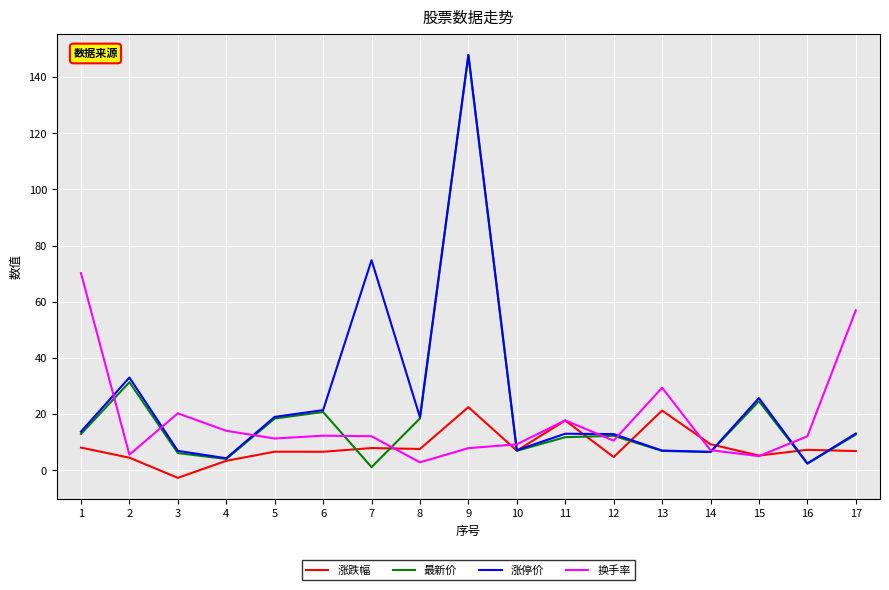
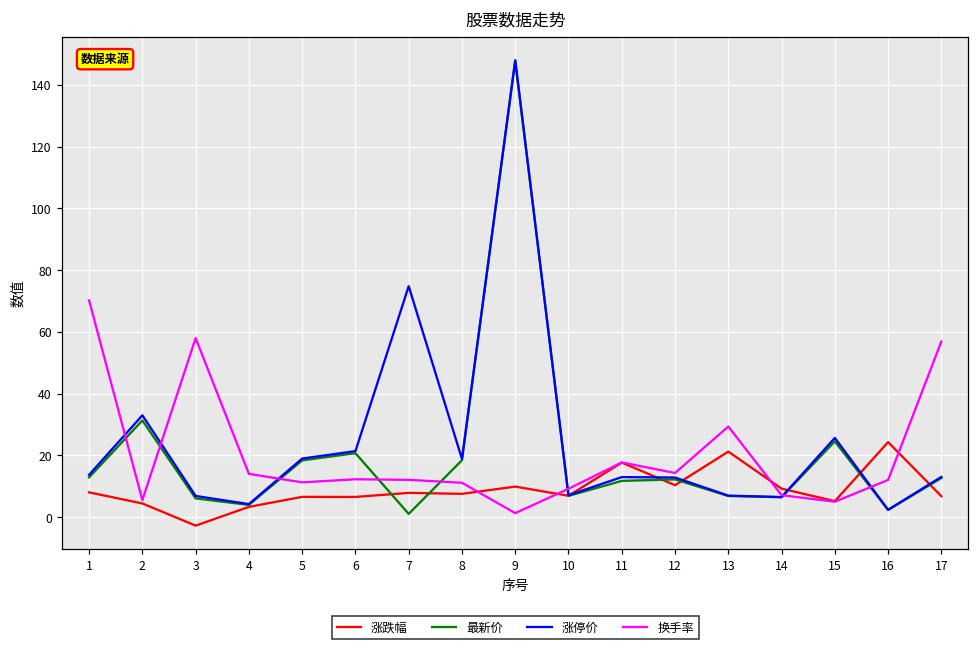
换手率, 3: 20 -> 58
换手率, 8: 3 -> 11
涨跌幅, 9: 22 -> 10
换手率, 9: 8 -> 1
涨跌幅, 12: 5 -> 10
换手率, 12: 11 -> 14
涨跌幅, 16: 7 -> 24
